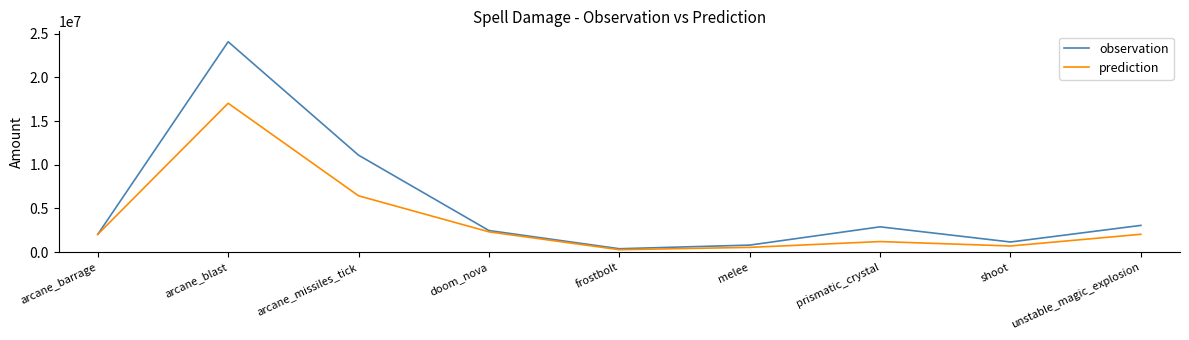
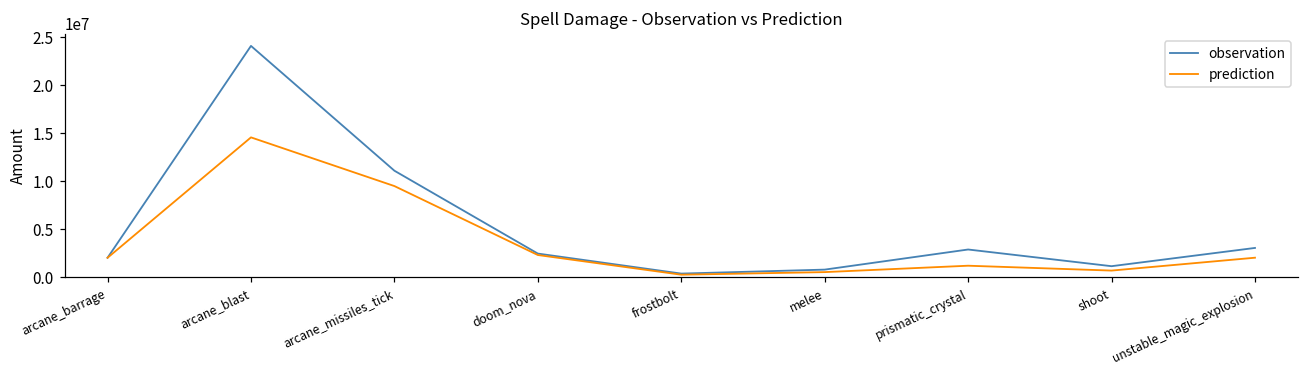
prediction, arcane_blast: 17000000 -> 15000000
prediction, arcane_missiles_tick: 6000000 -> 9000000
